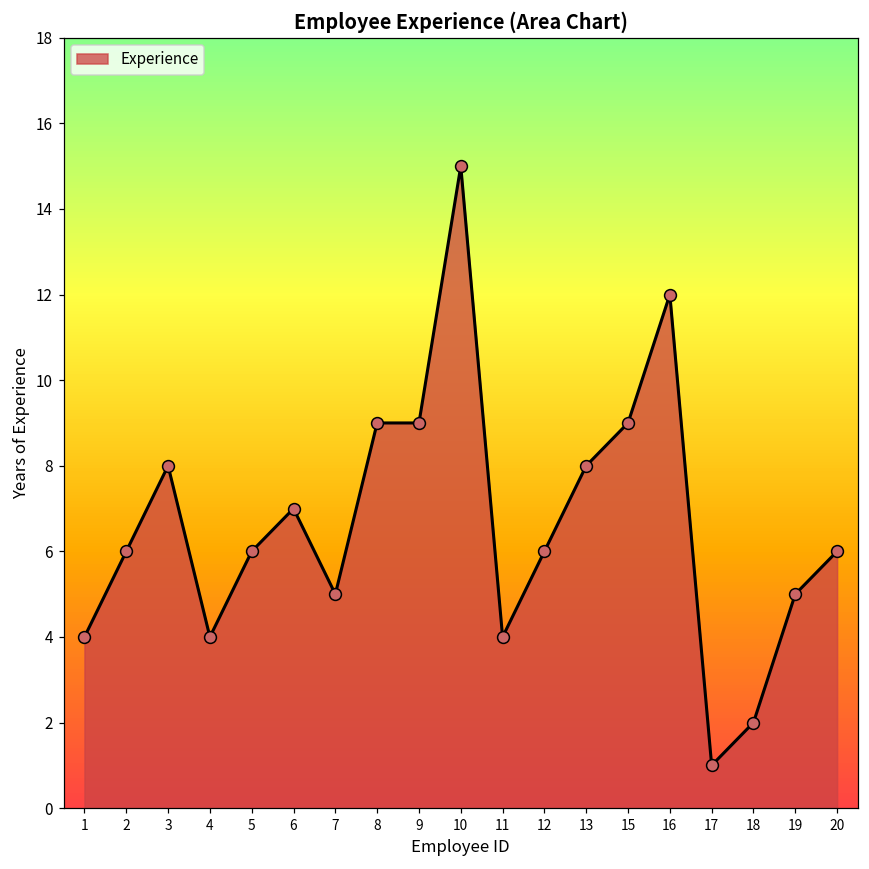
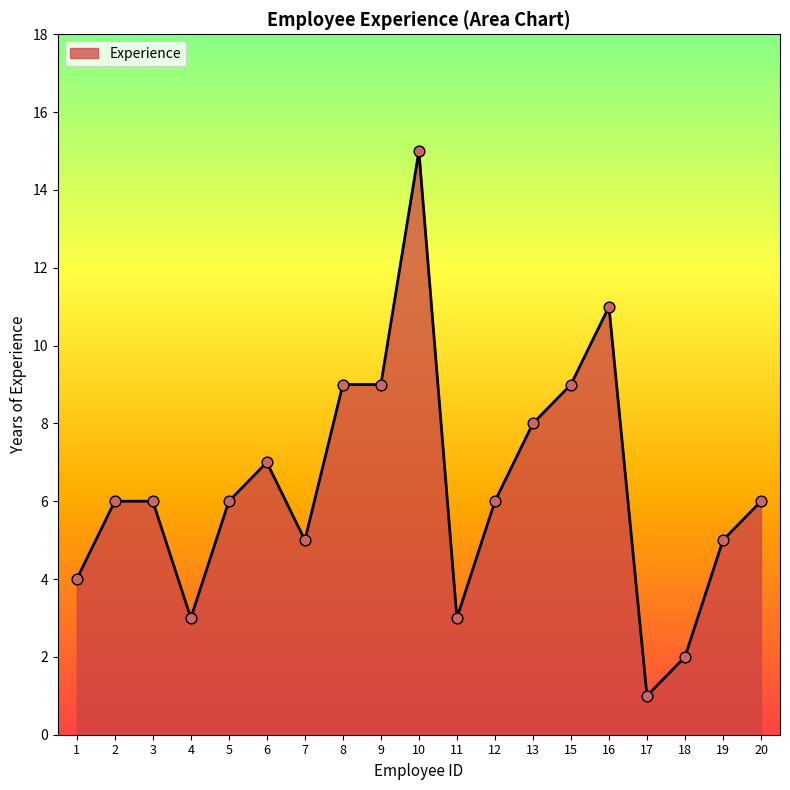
3: 8 -> 6
4: 4 -> 3
11: 4 -> 3
16: 12 -> 11
